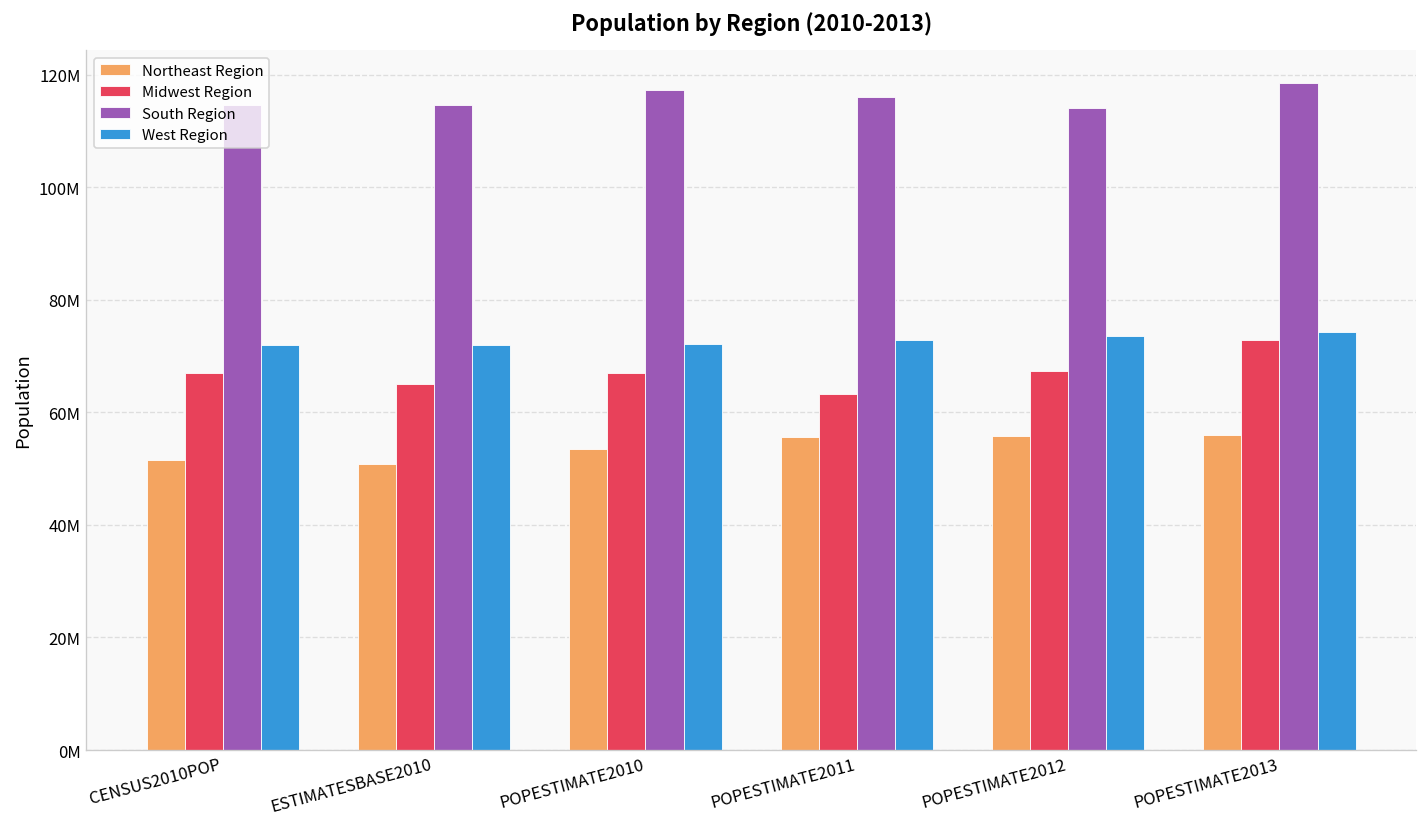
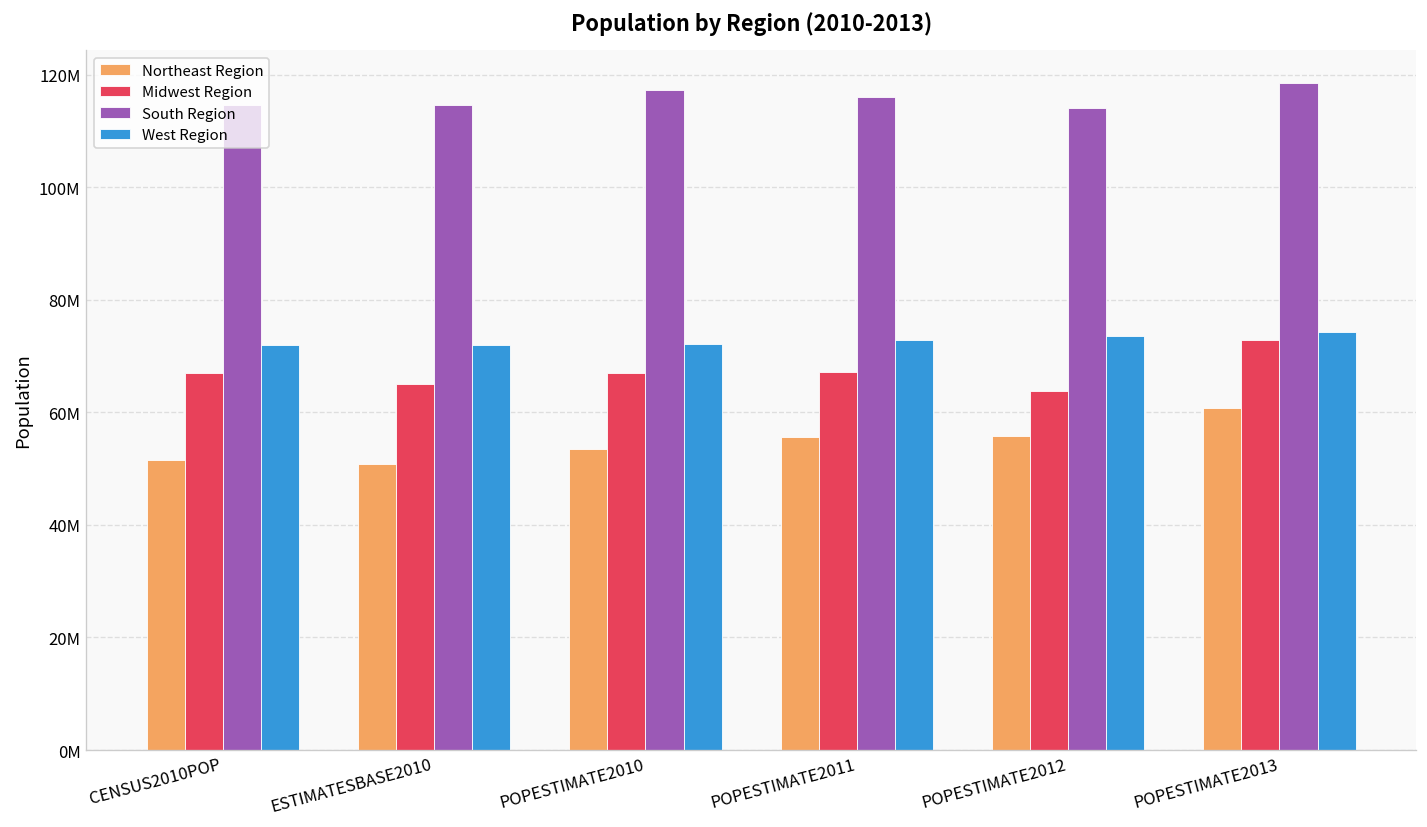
Midwest Region, POPESTIMATE2011: 63000000 -> 67000000
Midwest Region, POPESTIMATE2012: 67000000 -> 64000000
Northeast Region, POPESTIMATE2013: 56000000 -> 61000000
